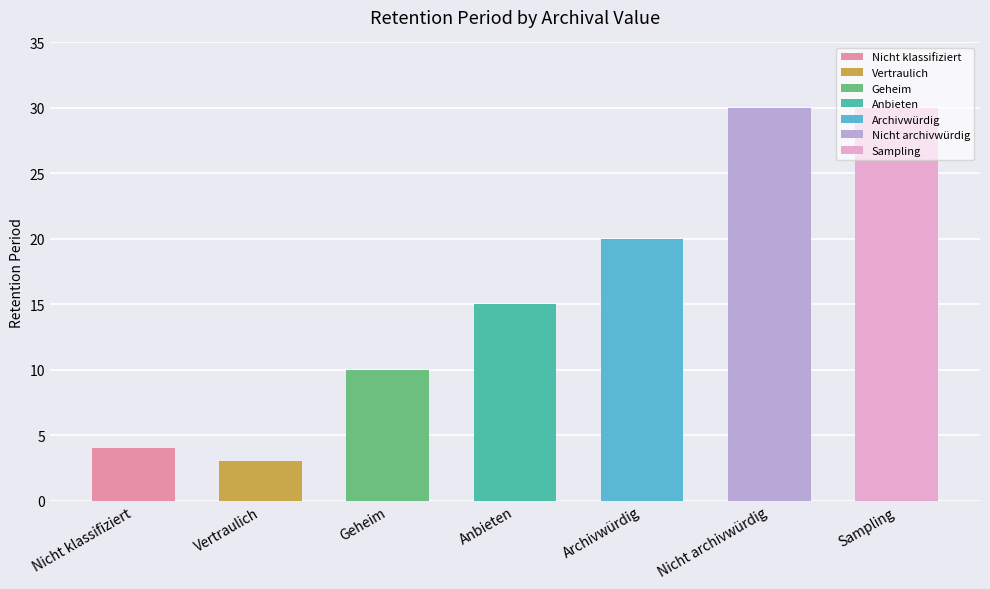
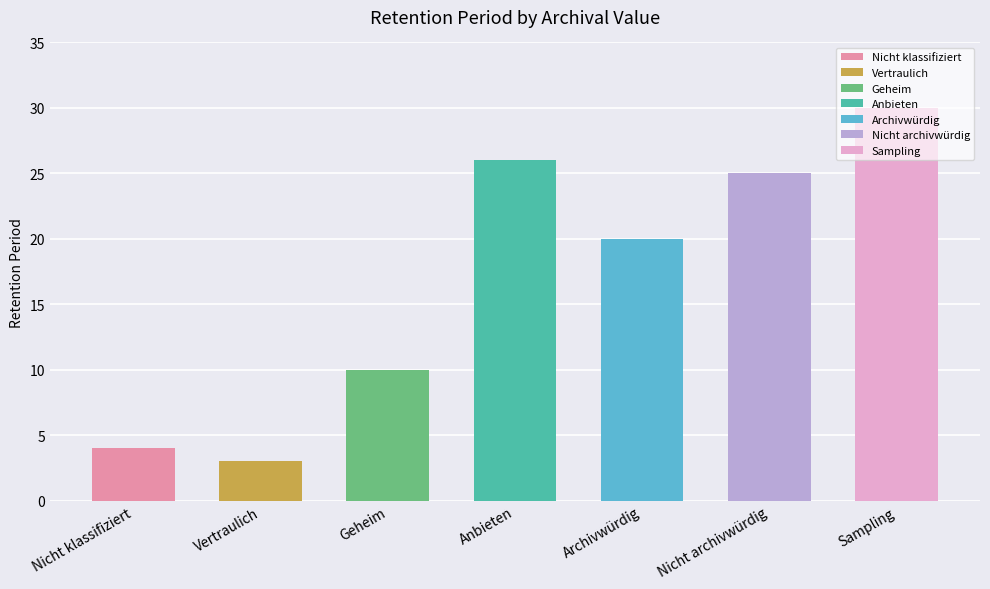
Anbieten: 15 -> 26
Nicht archivwürdig: 30 -> 25
